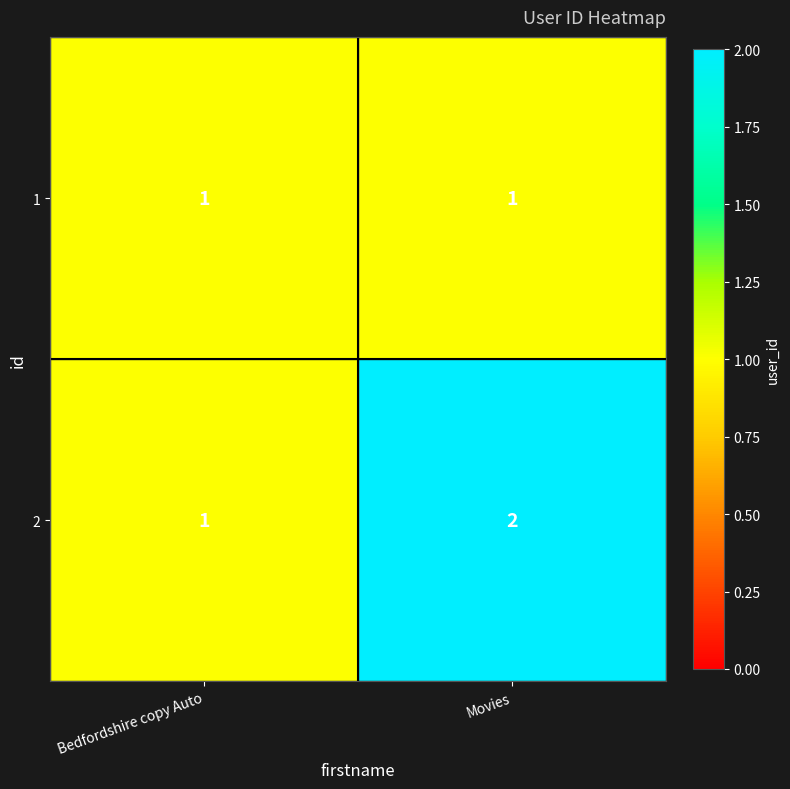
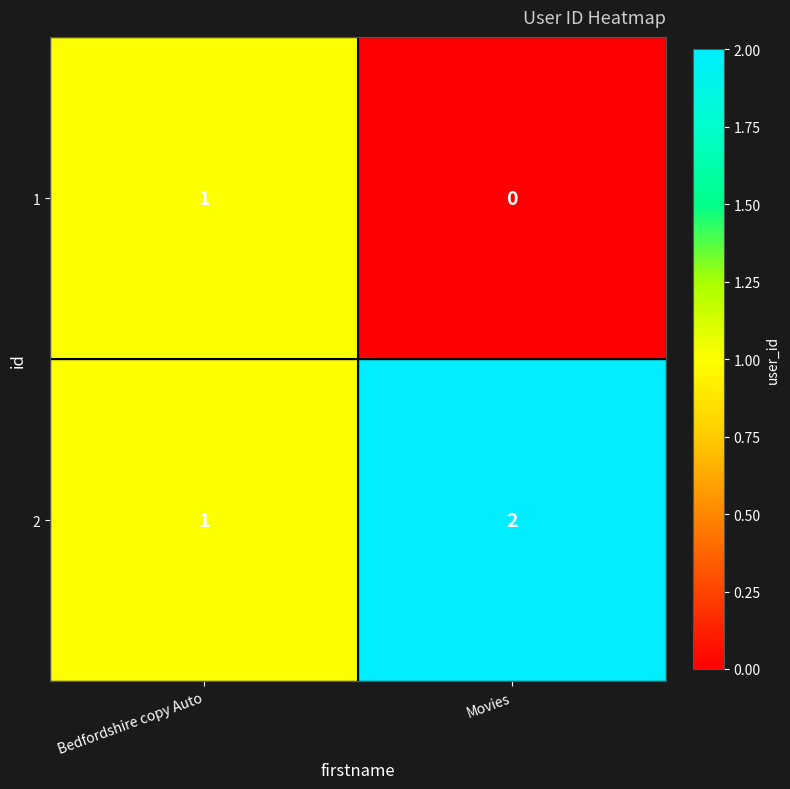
1, Movies: 1 -> 0
